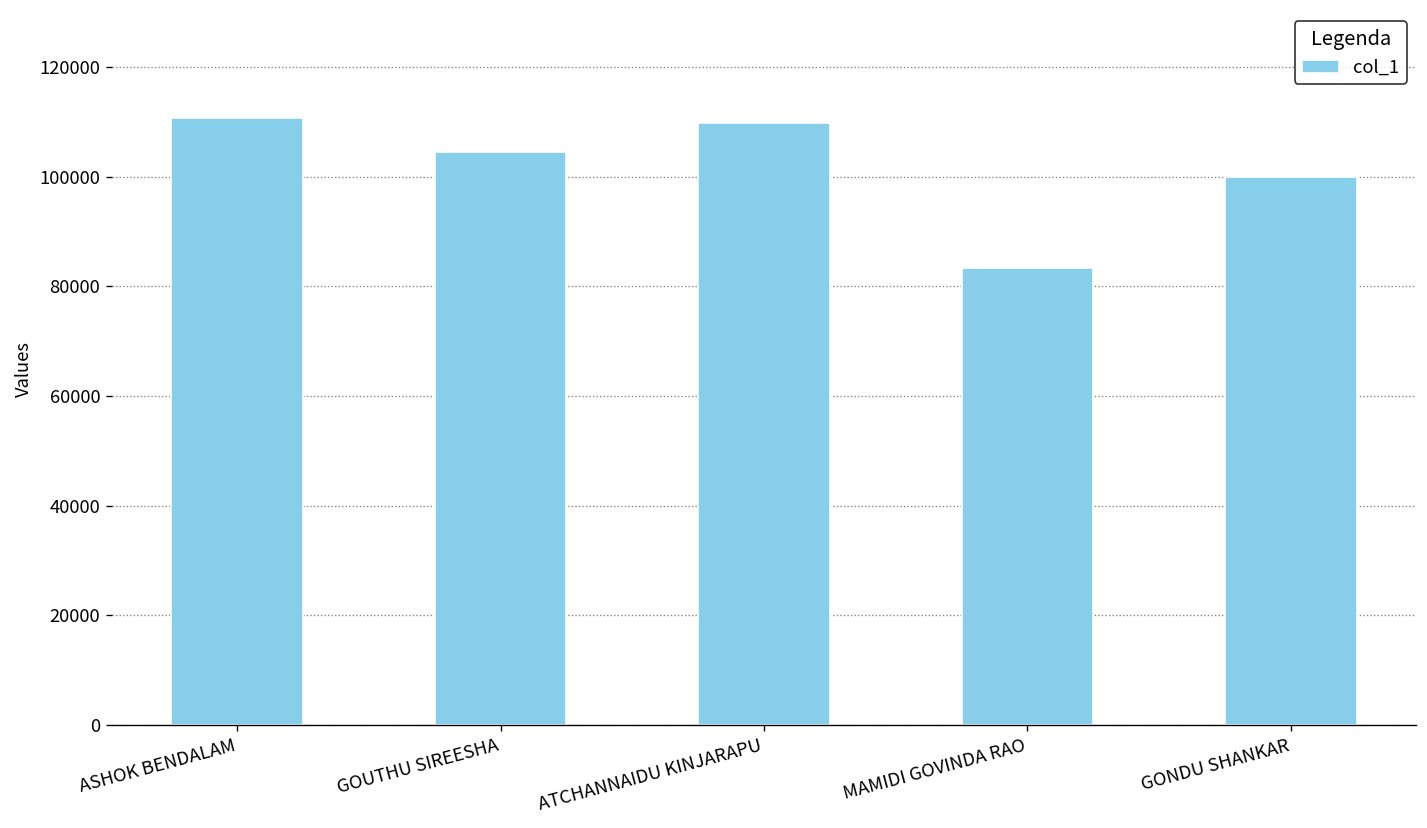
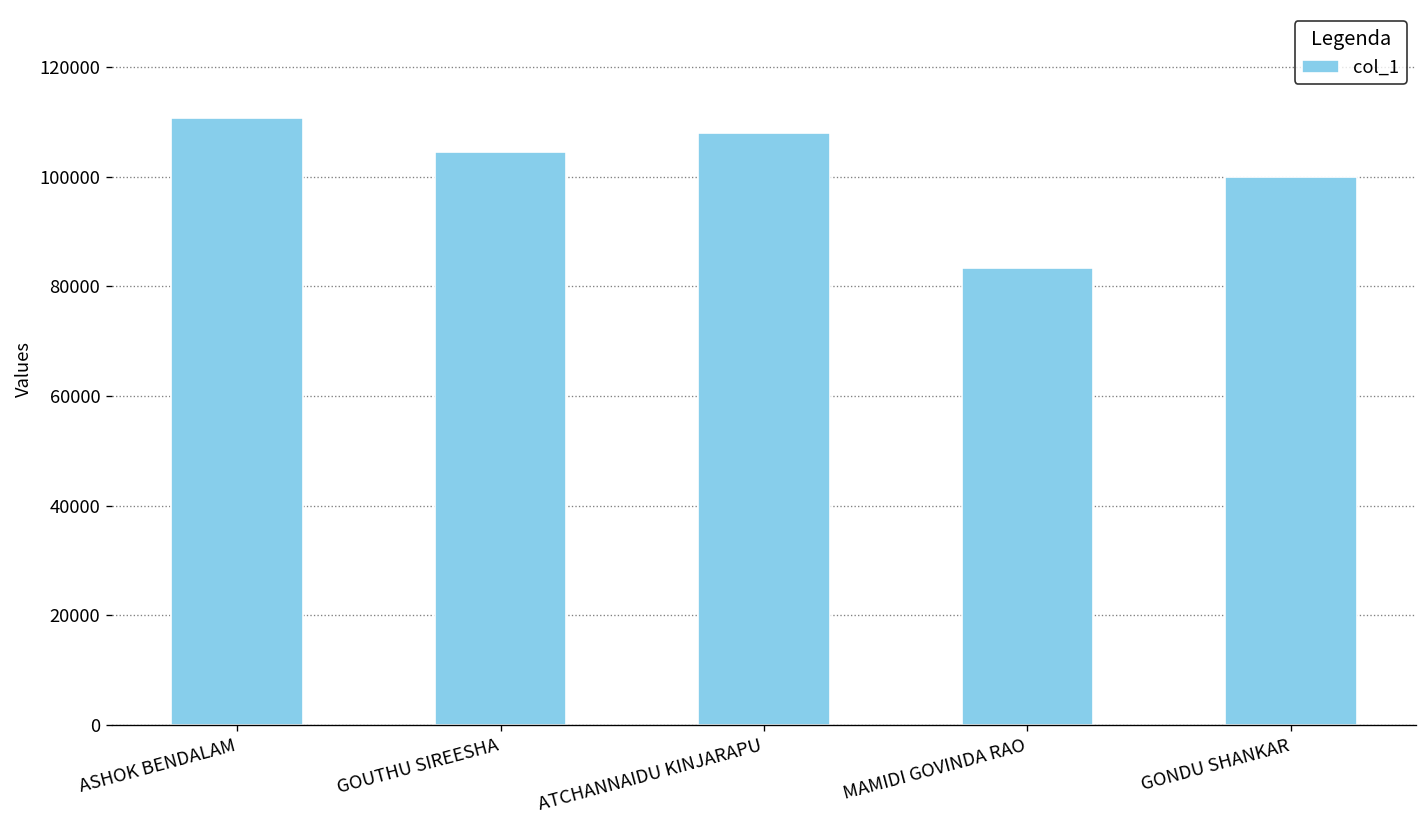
ATCHANNAIDU KINJARAPU: 110000 -> 108000
